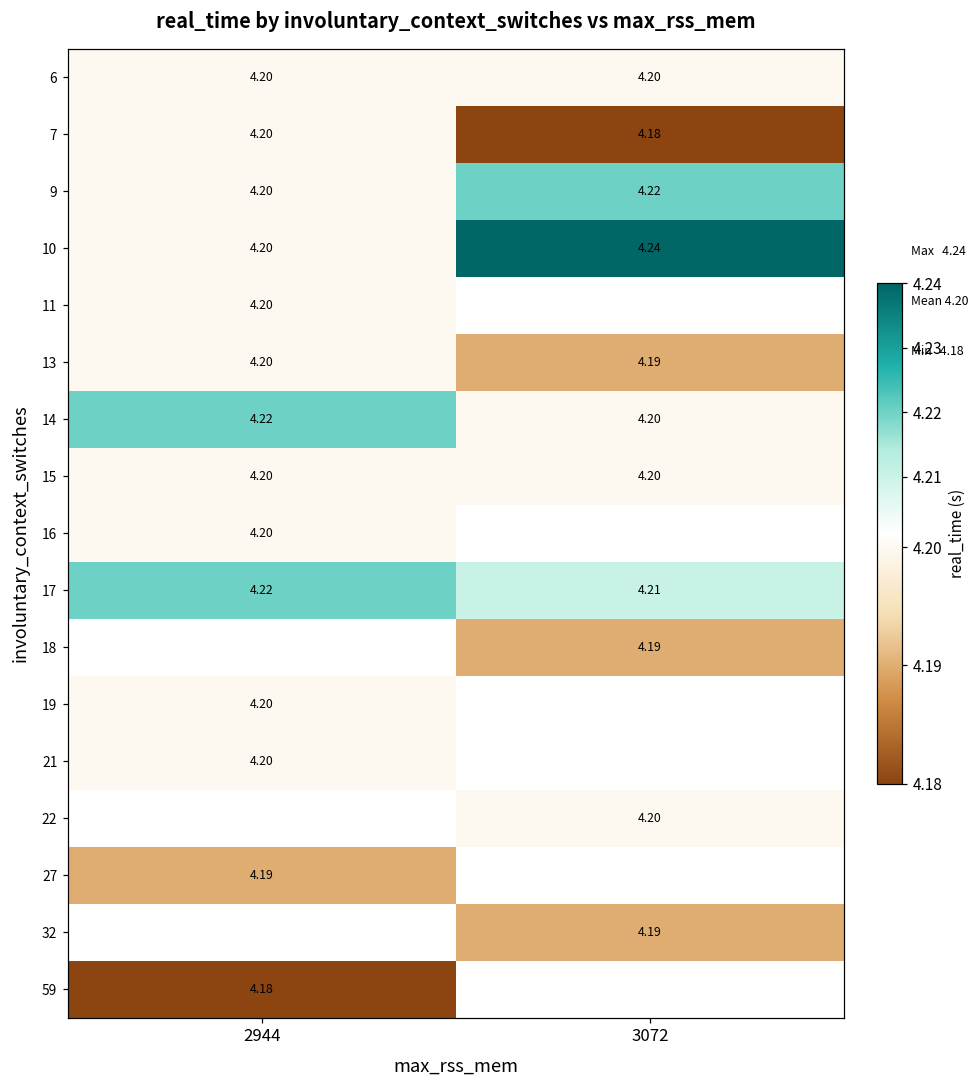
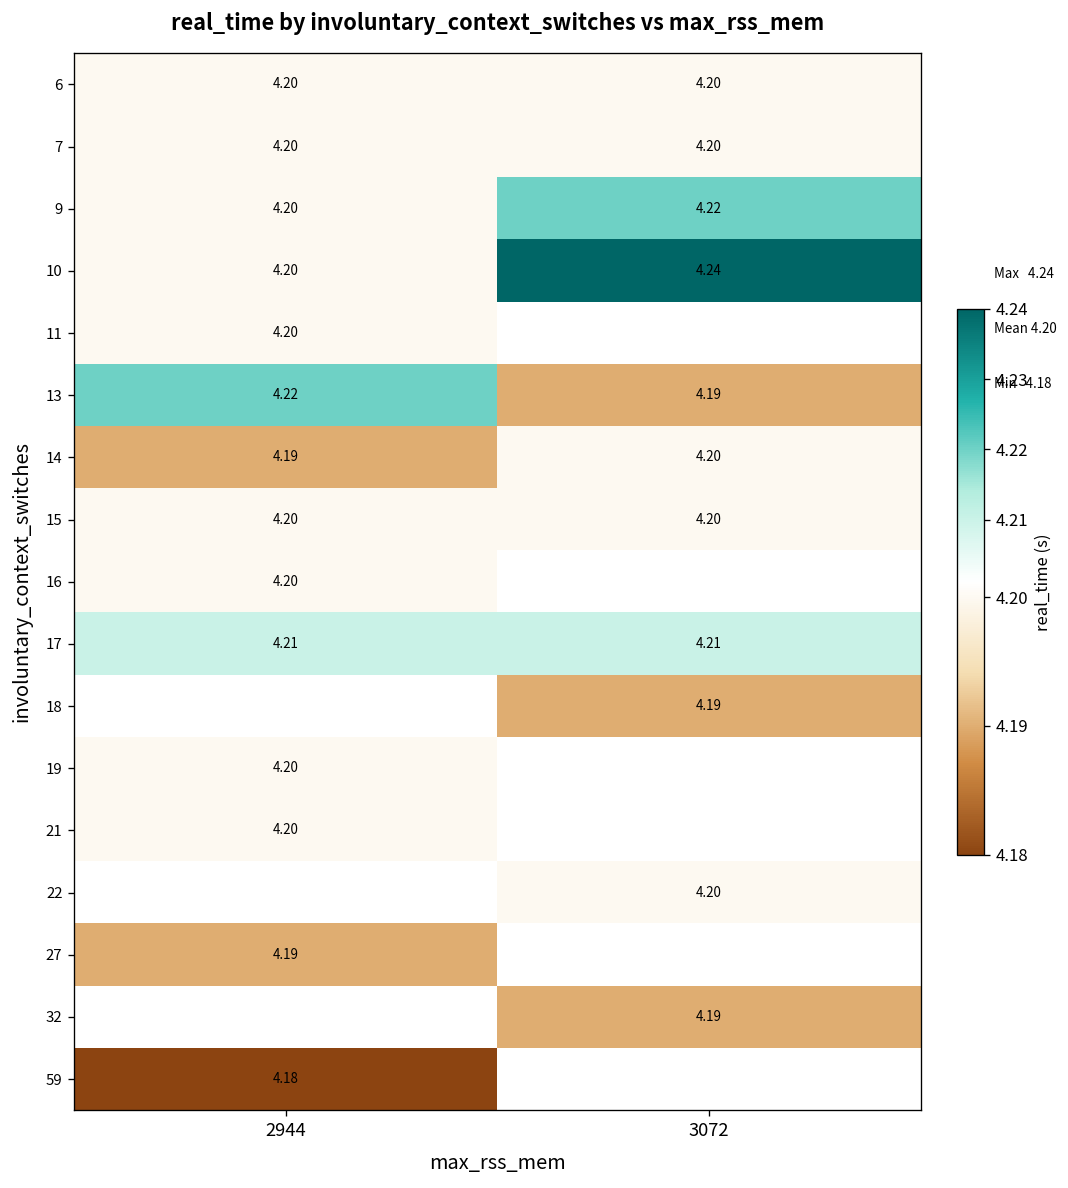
7, 3072: 4.18 -> 4.20
13, 2944: 4.20 -> 4.22
14, 2944: 4.22 -> 4.19
17, 2944: 4.22 -> 4.21
